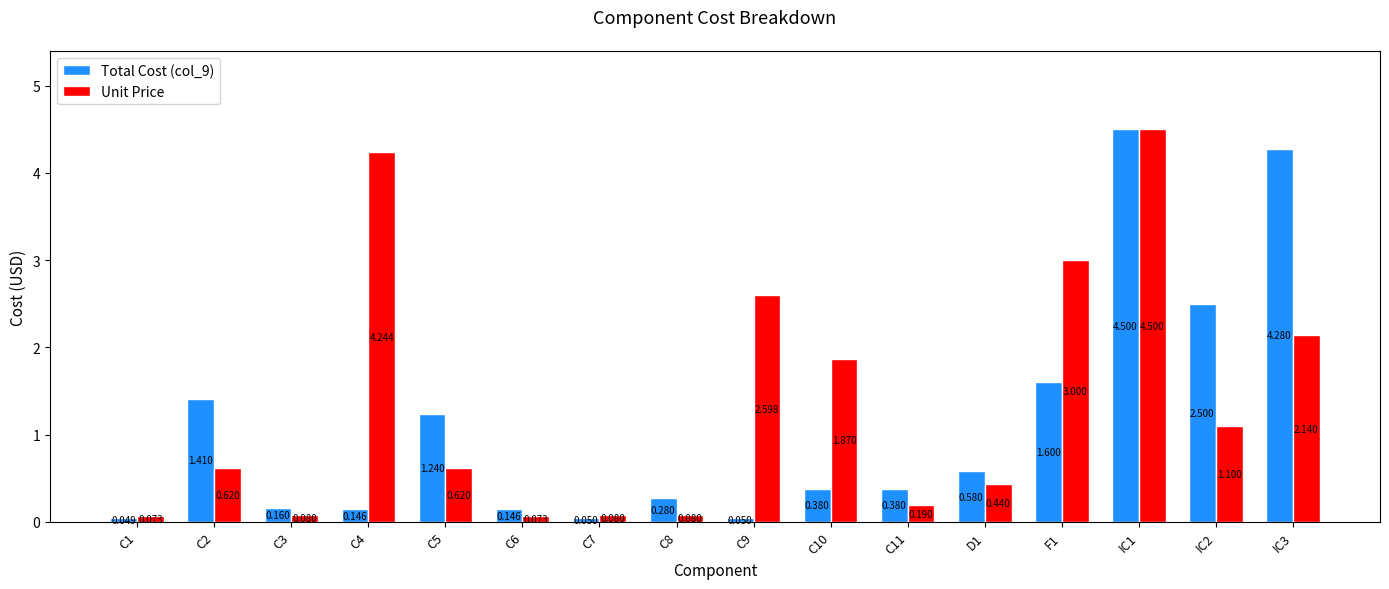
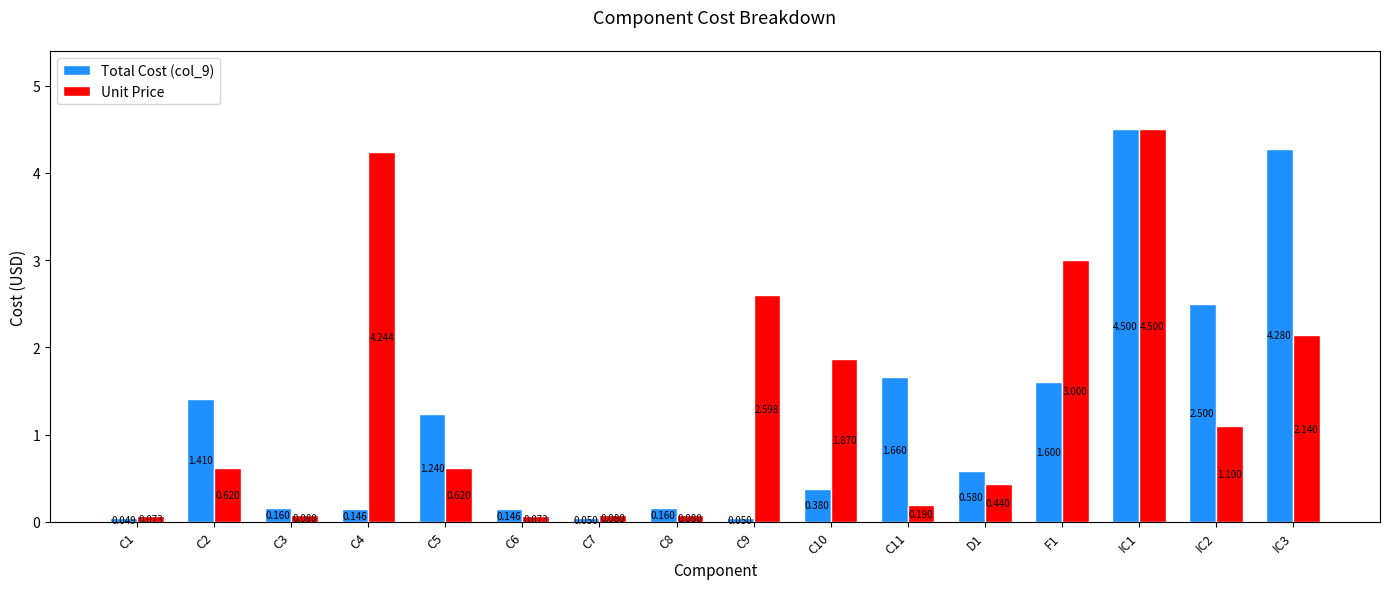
Total Cost (col_9), C8: 0.280 -> 0.160
Total Cost (col_9), C11: 0.380 -> 1.660
